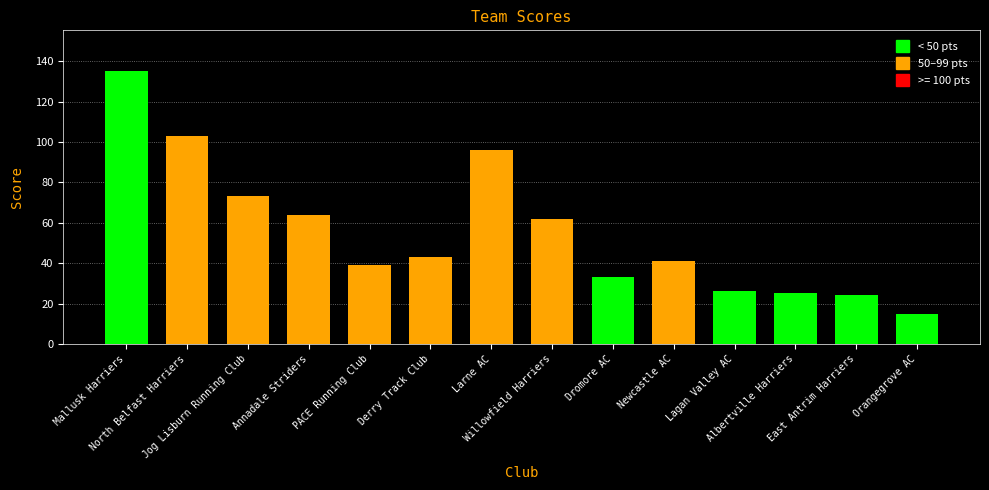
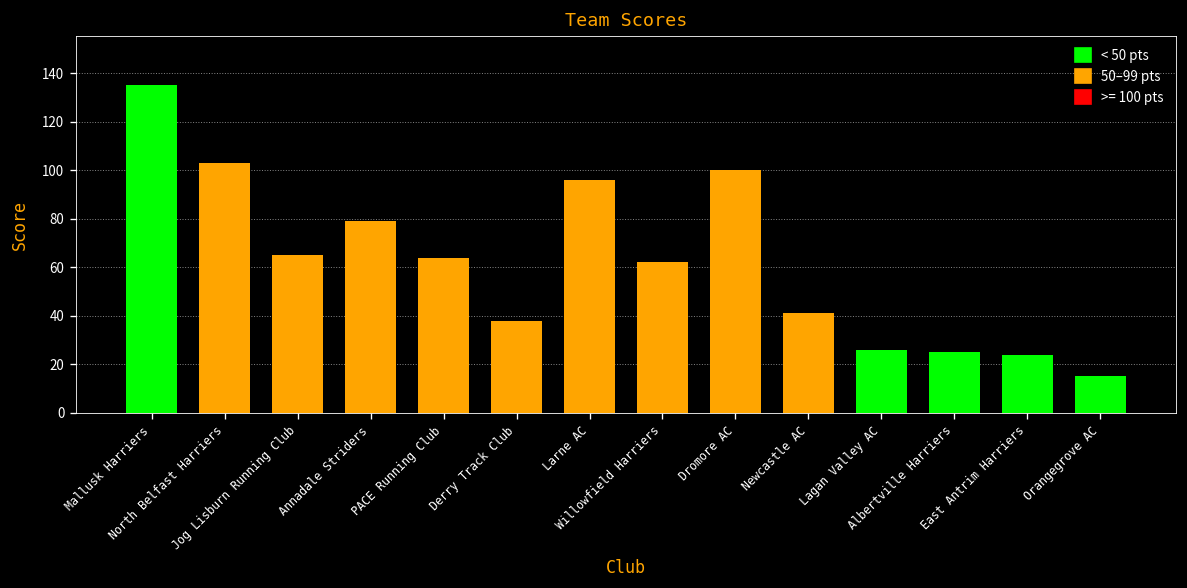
Jog Lisburn Running Club: 73 -> 65
Annadale Striders: 64 -> 79
PACE Running Club: 39 -> 64
Derry Track Club: 43 -> 38
Dromore AC: 33 -> 100
